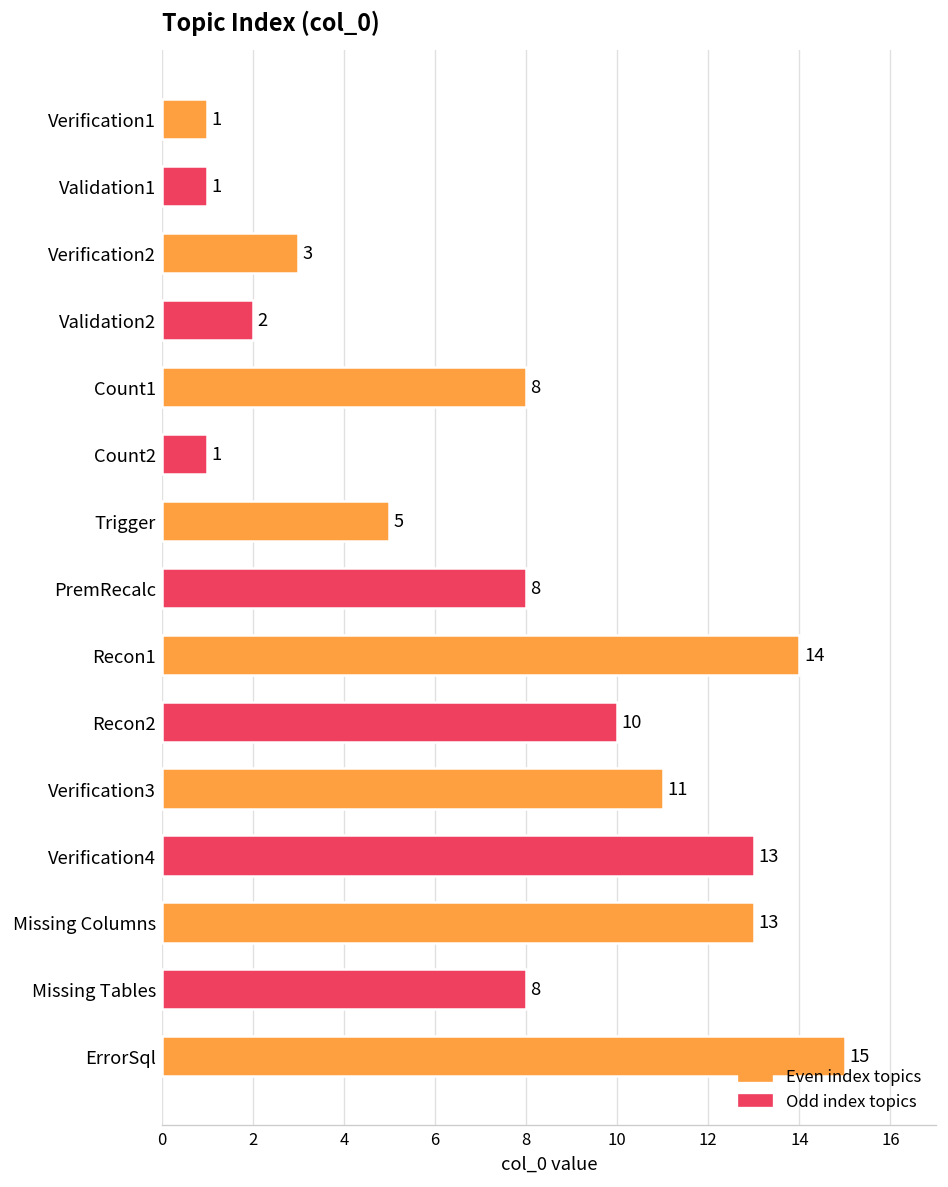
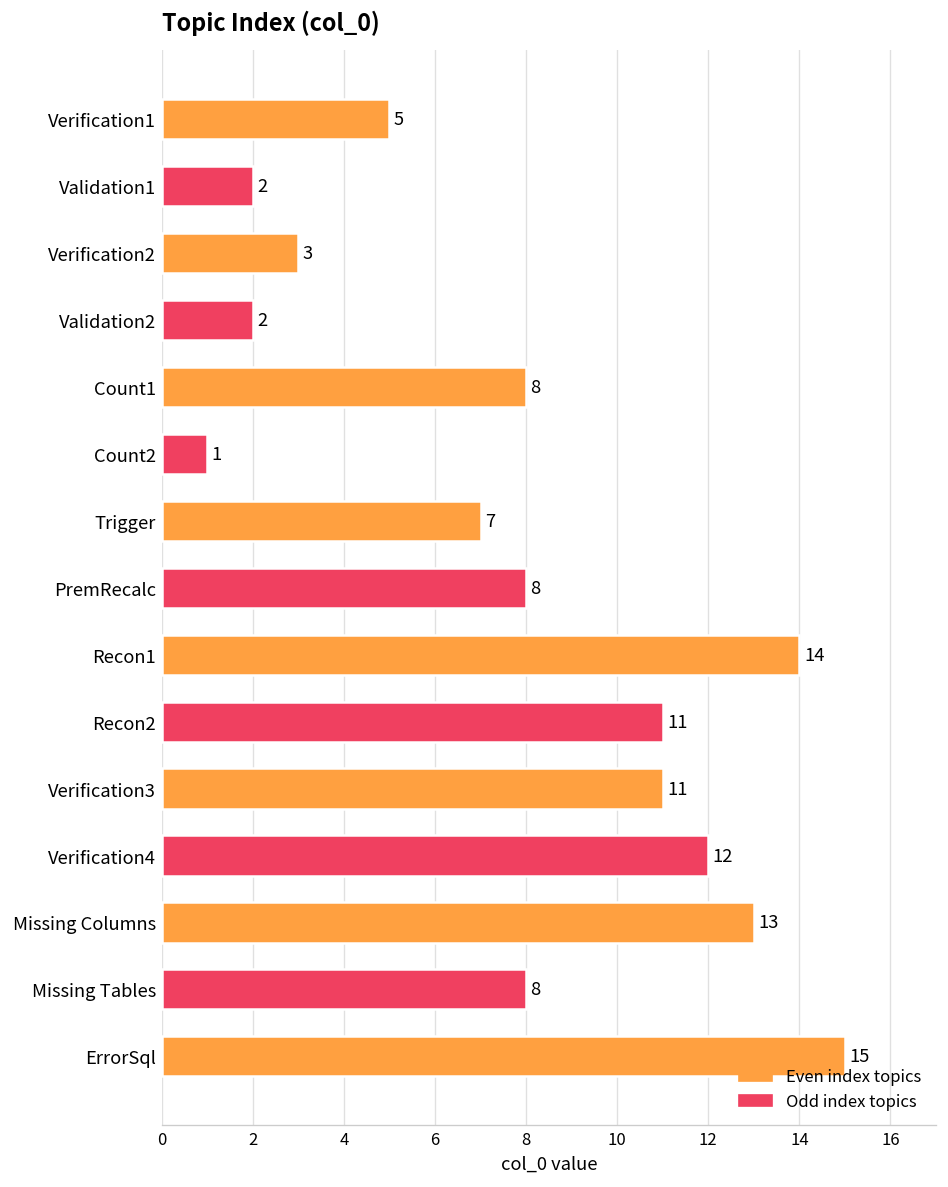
Verification1: 1 -> 5
Validation1: 1 -> 2
Trigger: 5 -> 7
Recon2: 10 -> 11
Verification4: 13 -> 12
